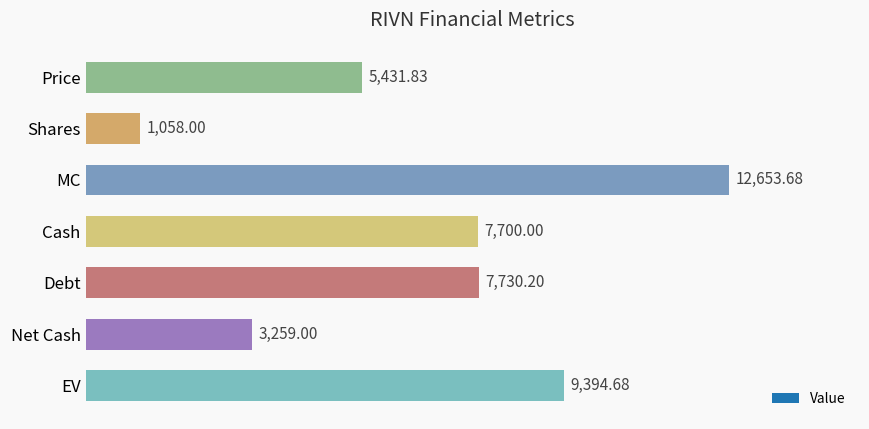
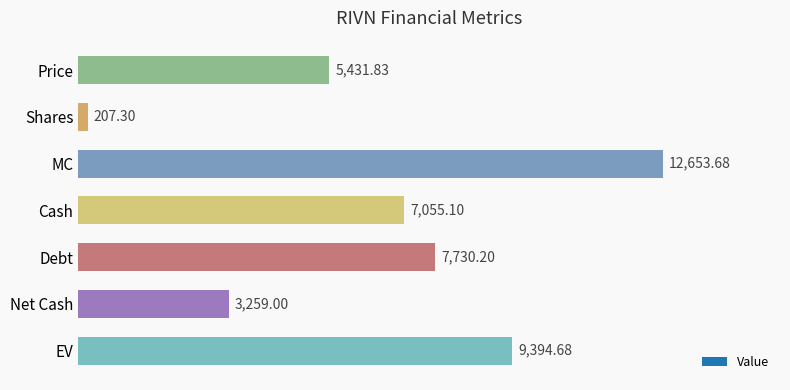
Shares: 1,058.00 -> 207.30
Cash: 7,700.00 -> 7,055.10
